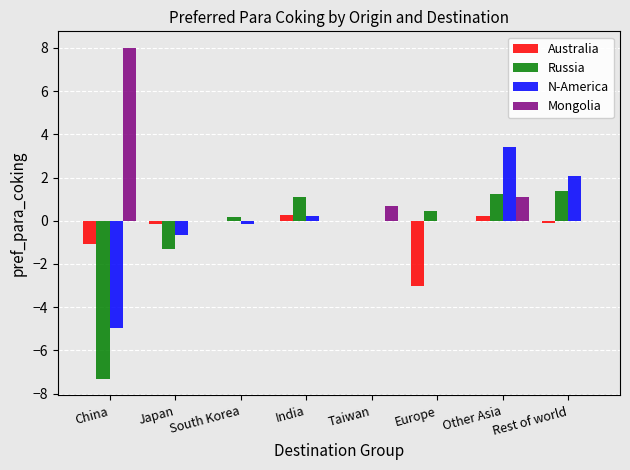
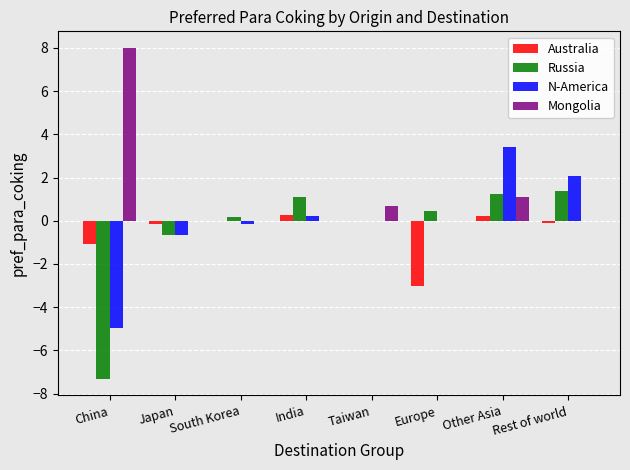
Russia, Japan: -1.3 -> -0.7
